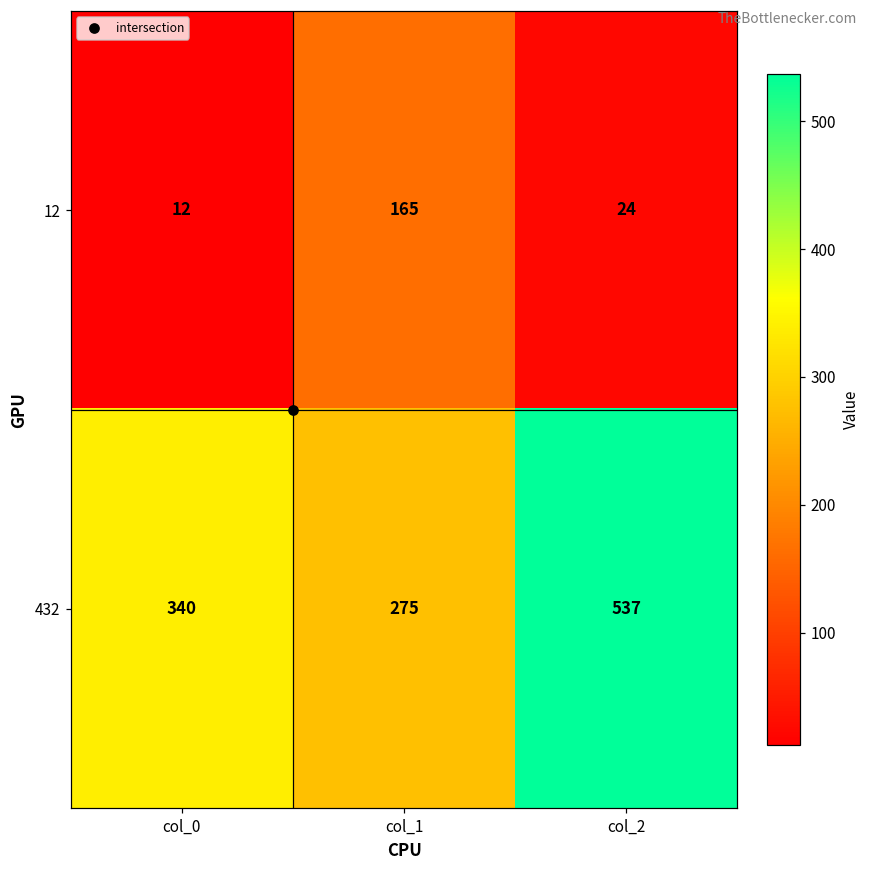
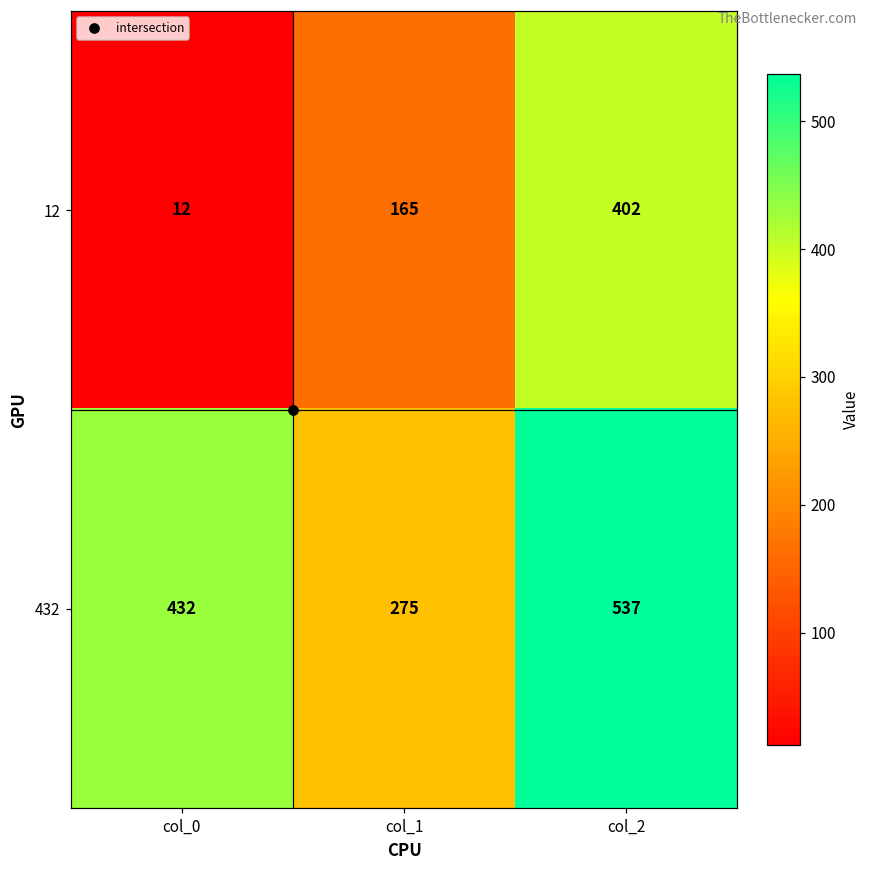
12, col_2: 24 -> 402
432, col_0: 340 -> 432
